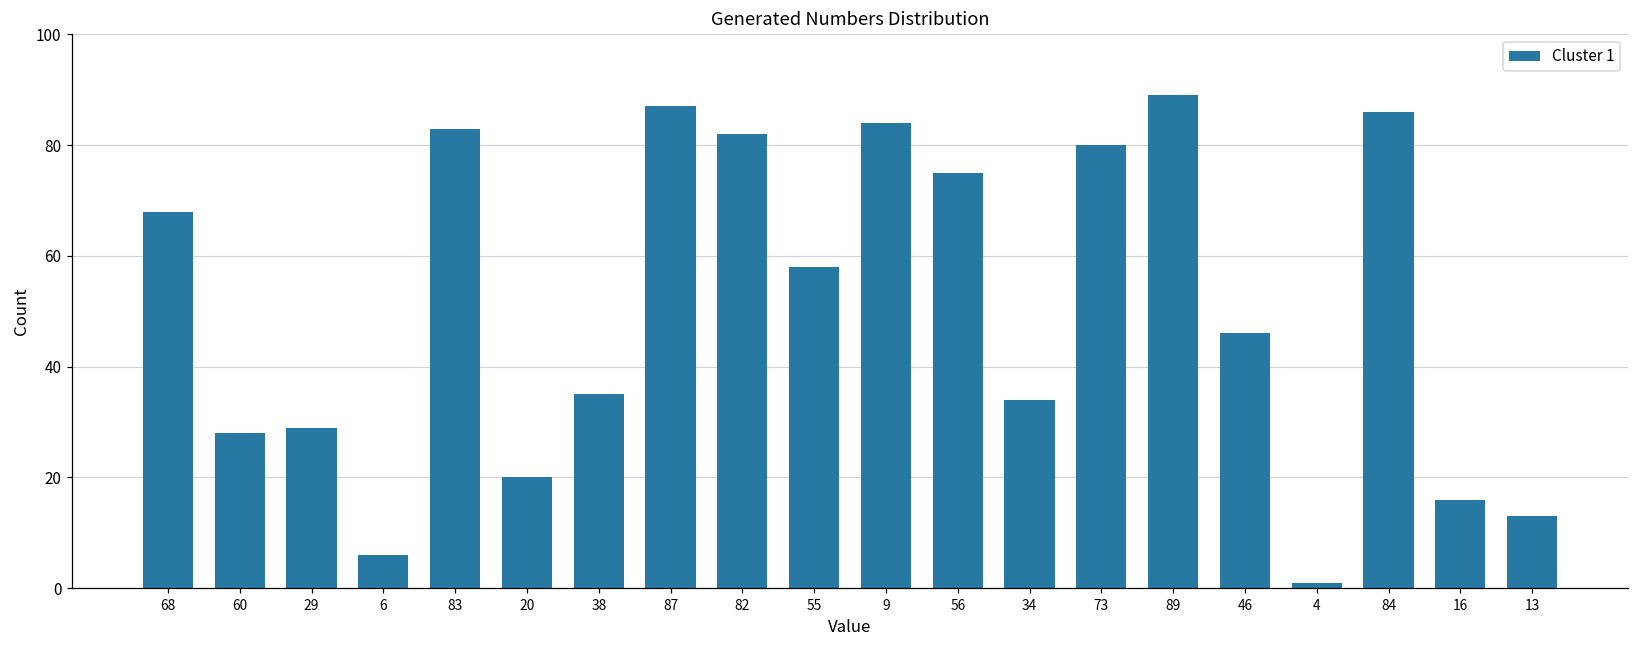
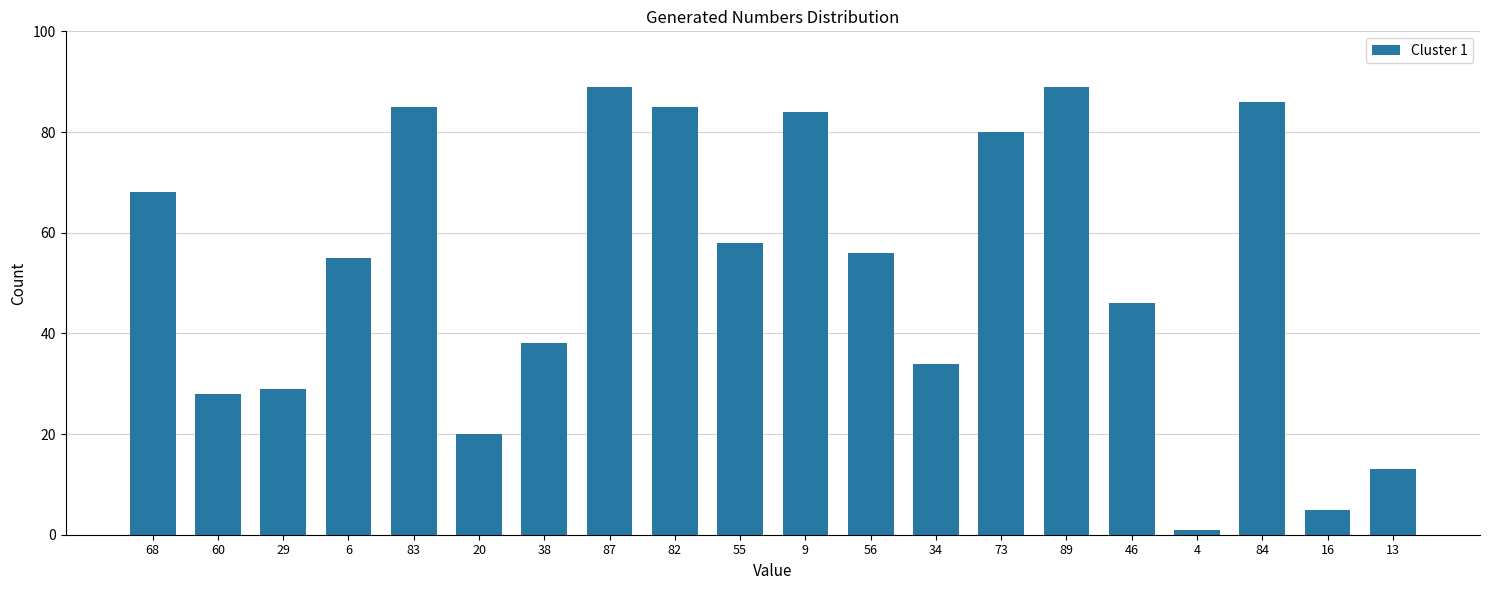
6: 6 -> 55
83: 83 -> 85
38: 35 -> 38
87: 87 -> 89
82: 82 -> 85
56: 75 -> 56
16: 16 -> 5
